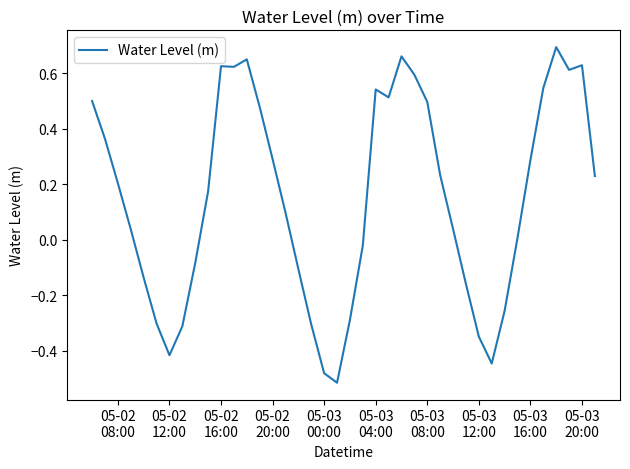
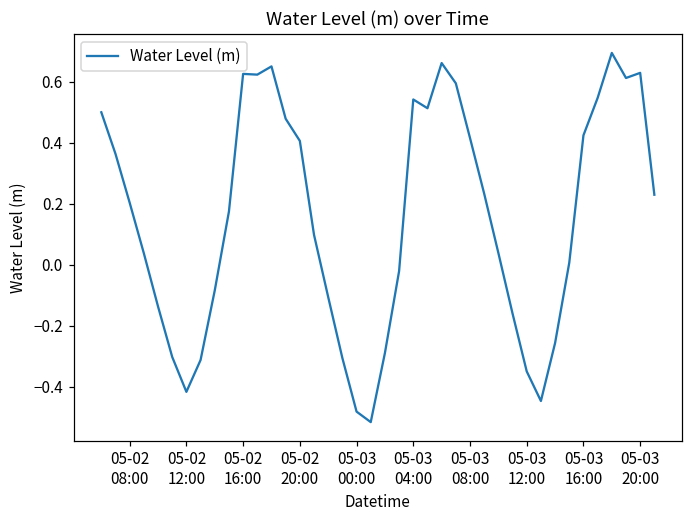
05-02 20:00: 0.29 -> 0.41
05-03 08:00: 0.50 -> 0.42
05-03 16:00: 0.29 -> 0.42
